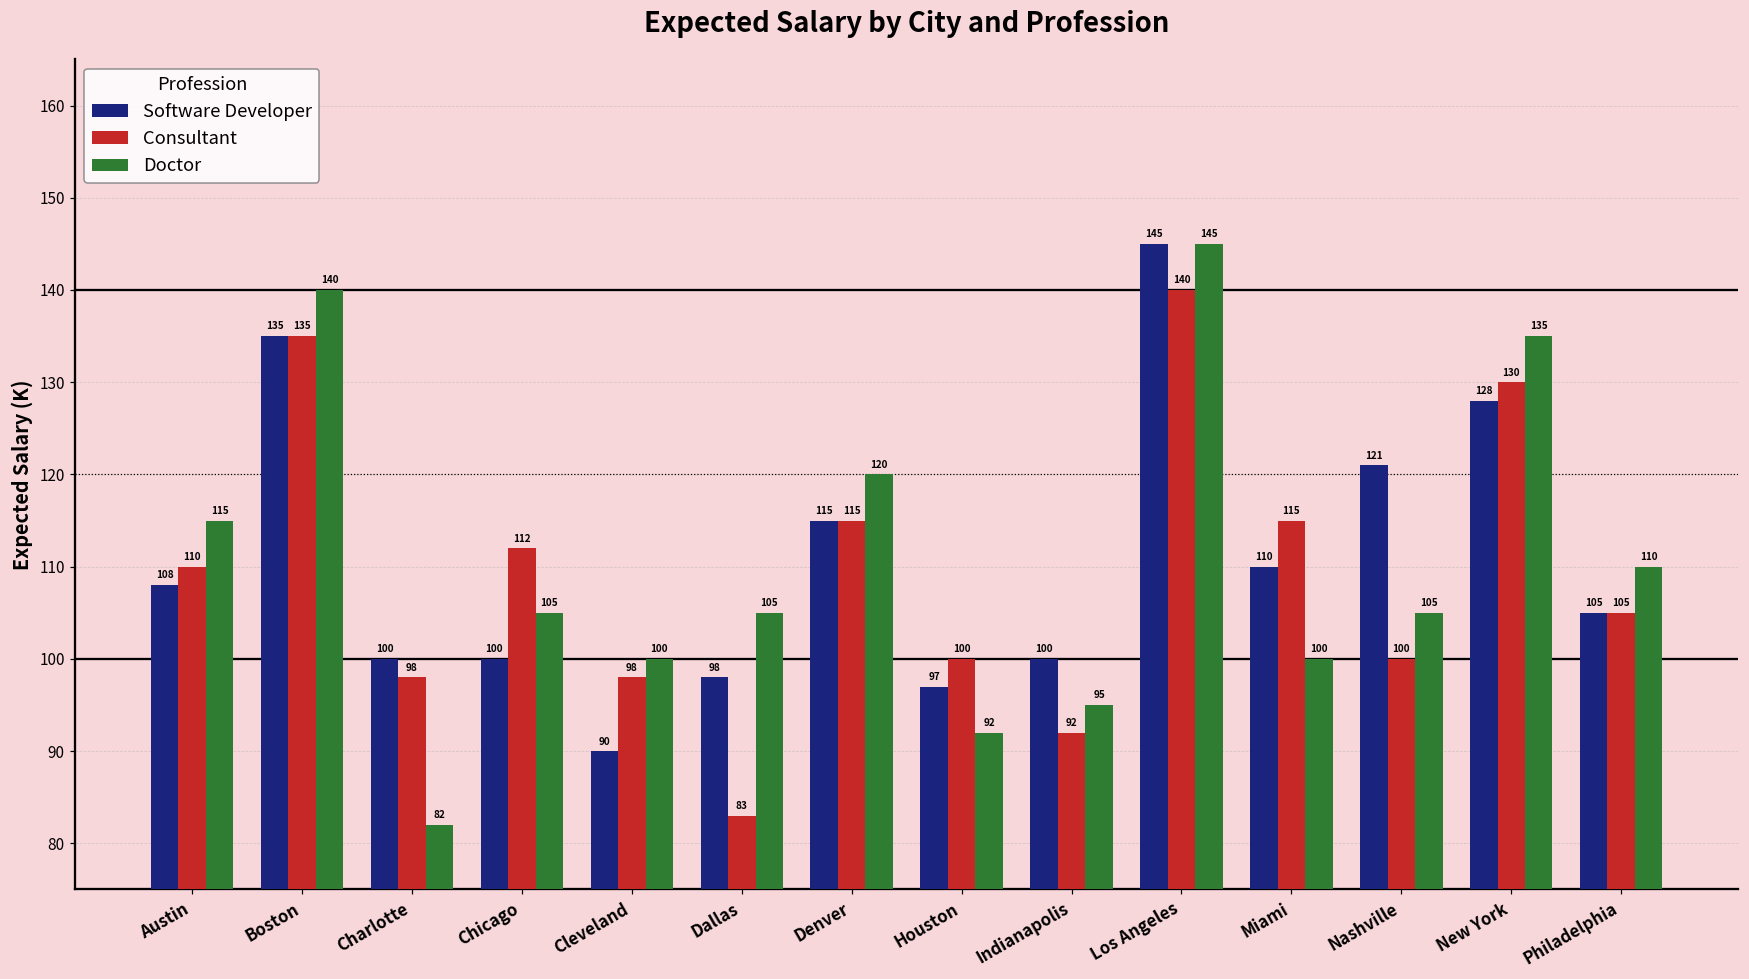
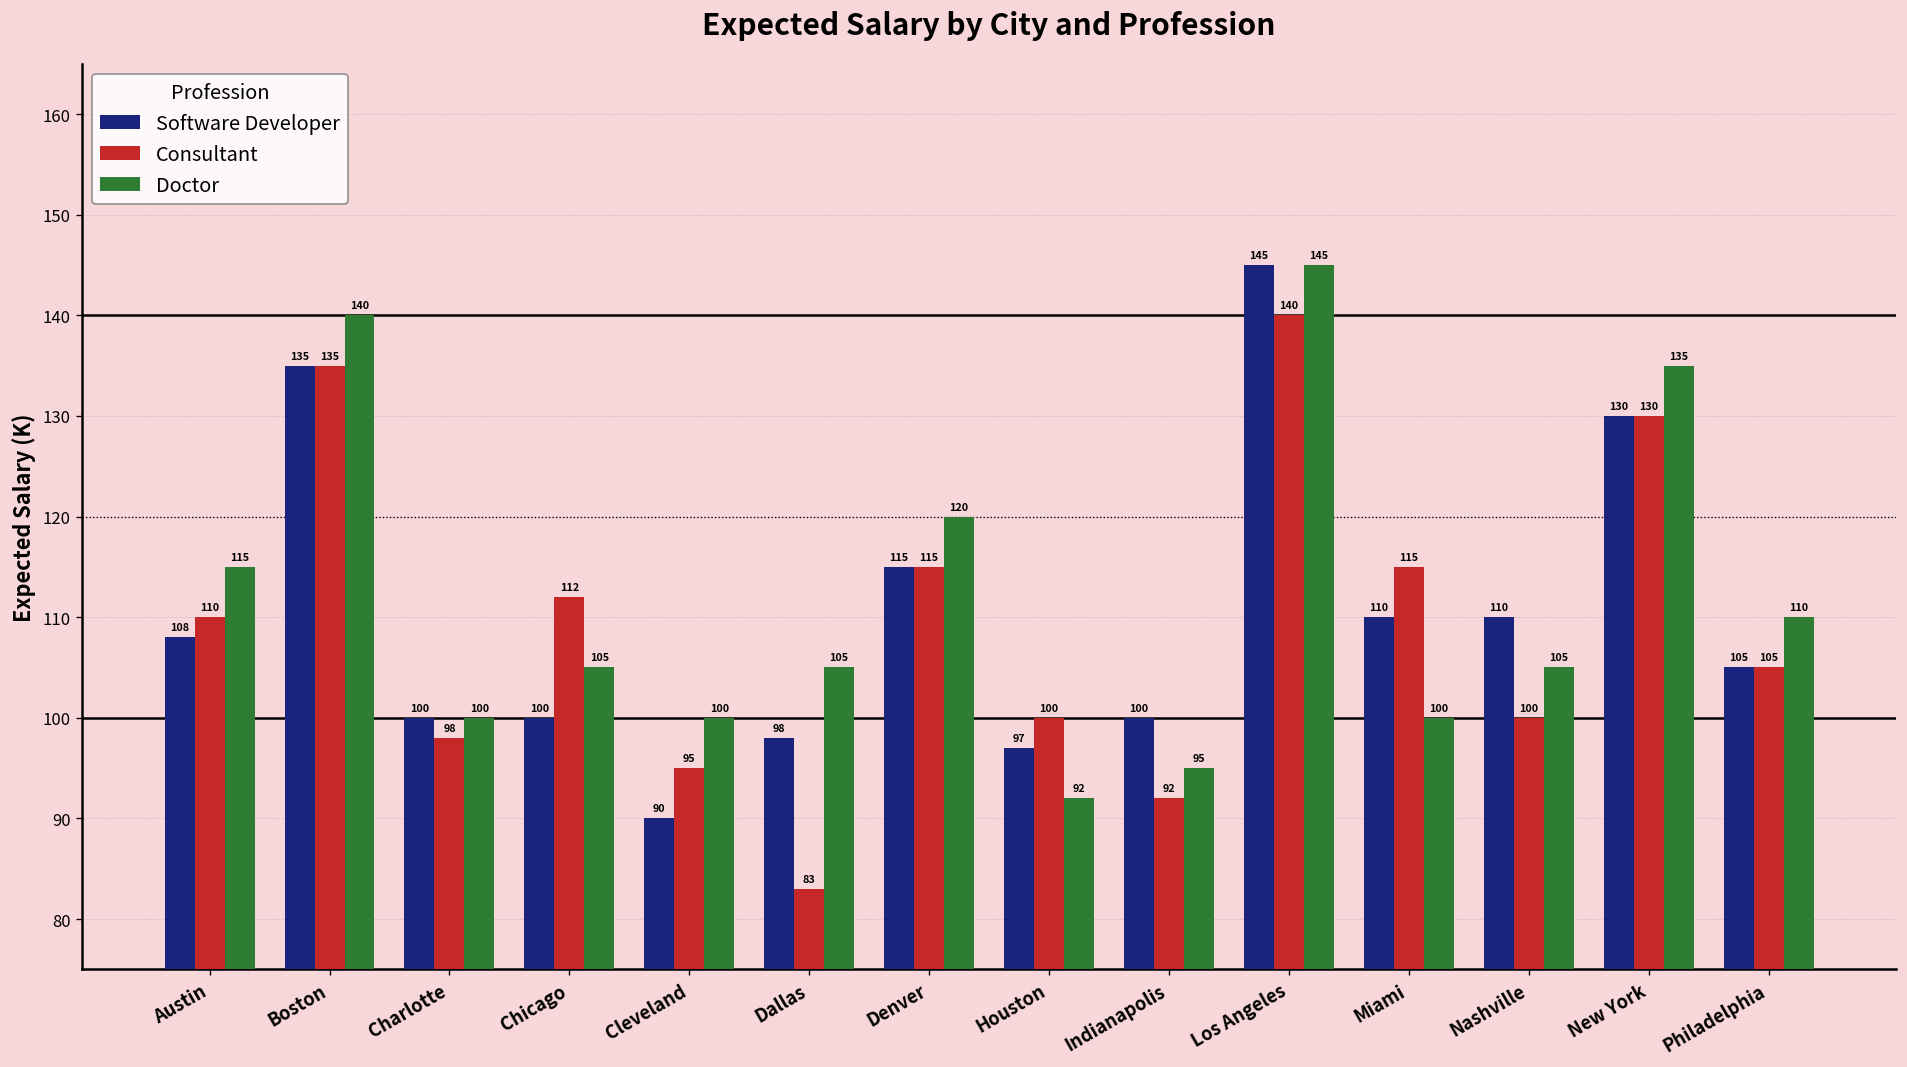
Doctor, Charlotte: 82 -> 100
Consultant, Cleveland: 98 -> 95
Software Developer, Nashville: 121 -> 110
Software Developer, New York: 128 -> 130
